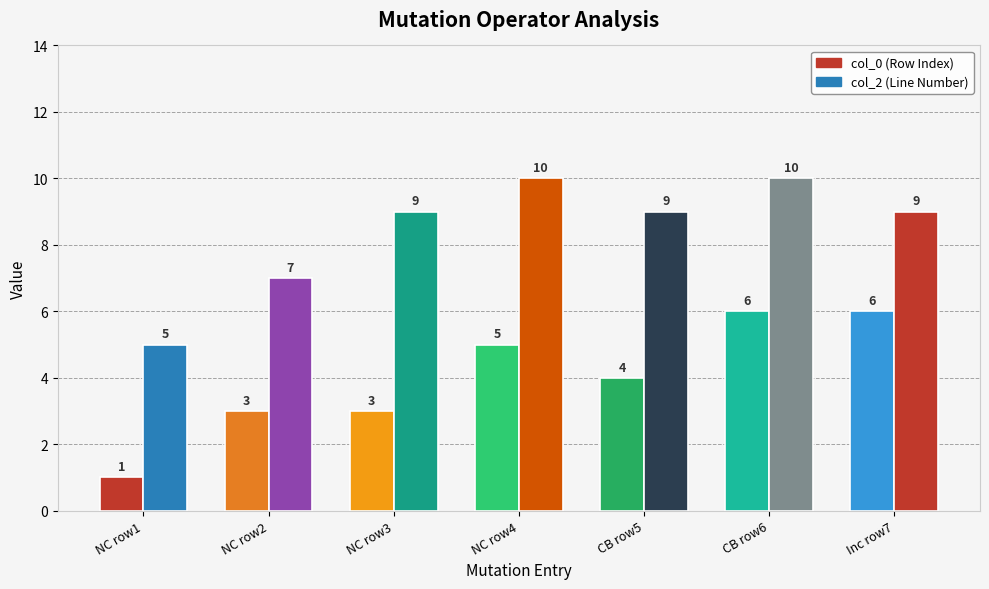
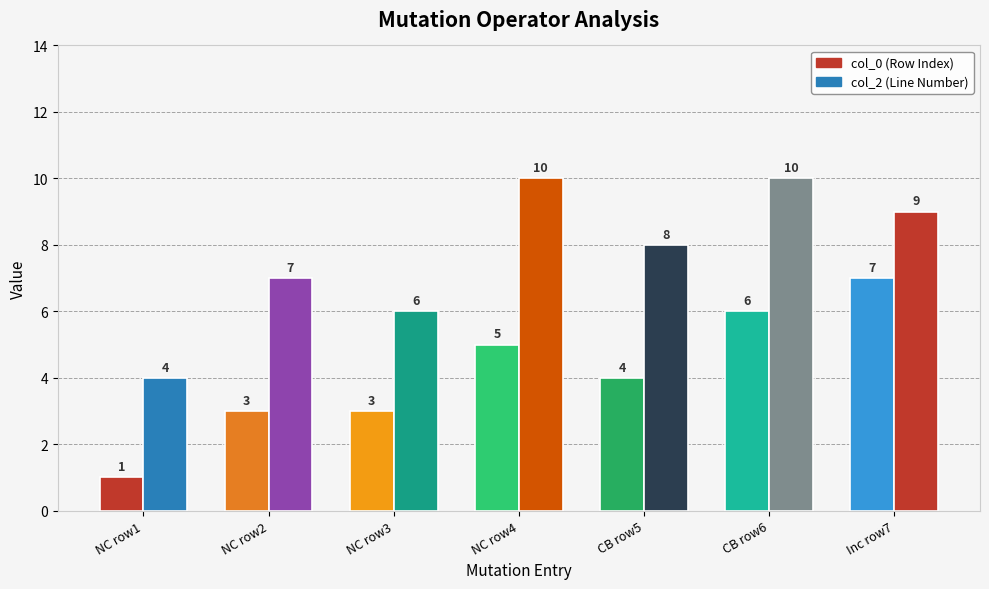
col_2 (Line Number), NC row1: 5 -> 4
col_2 (Line Number), NC row3: 9 -> 6
col_2 (Line Number), CB row5: 9 -> 8
col_0 (Row Index), Inc row7: 6 -> 7
